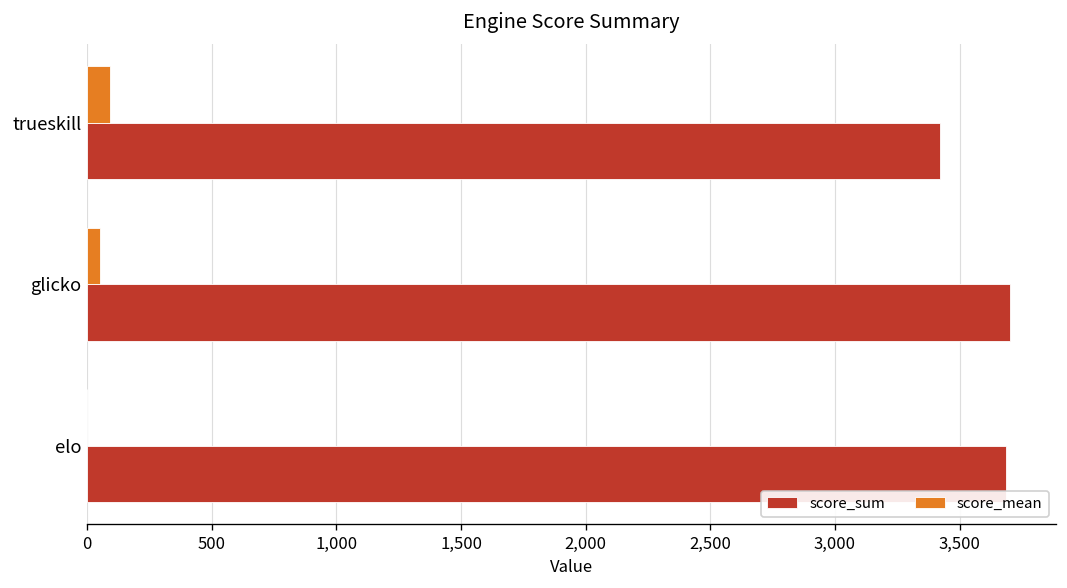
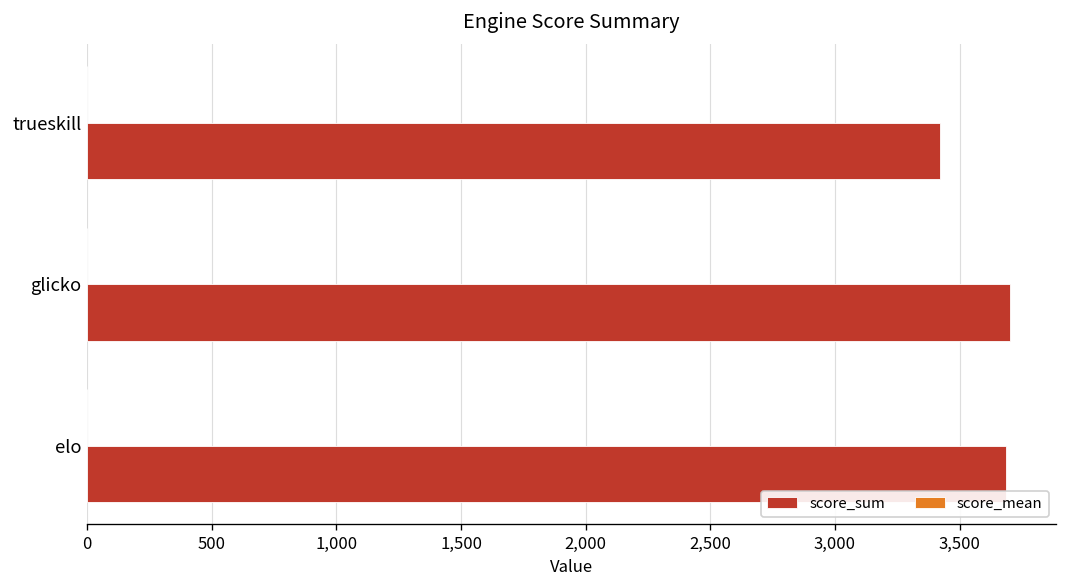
score_mean, trueskill: 90 -> 0
score_mean, glicko: 50 -> 0
